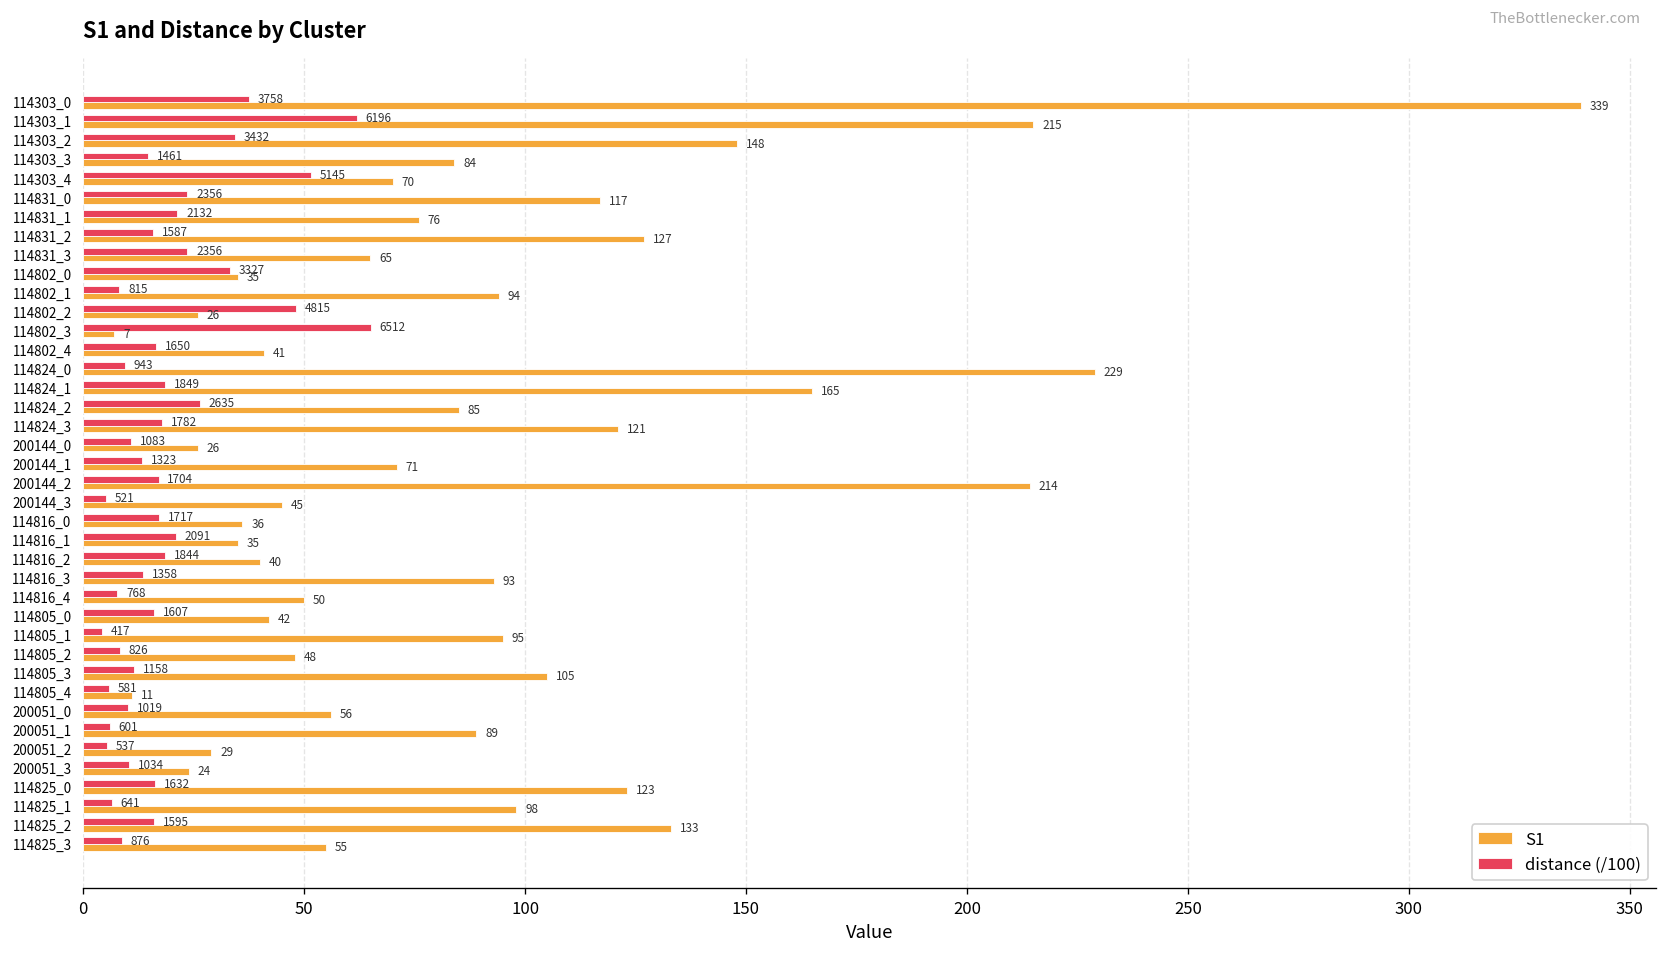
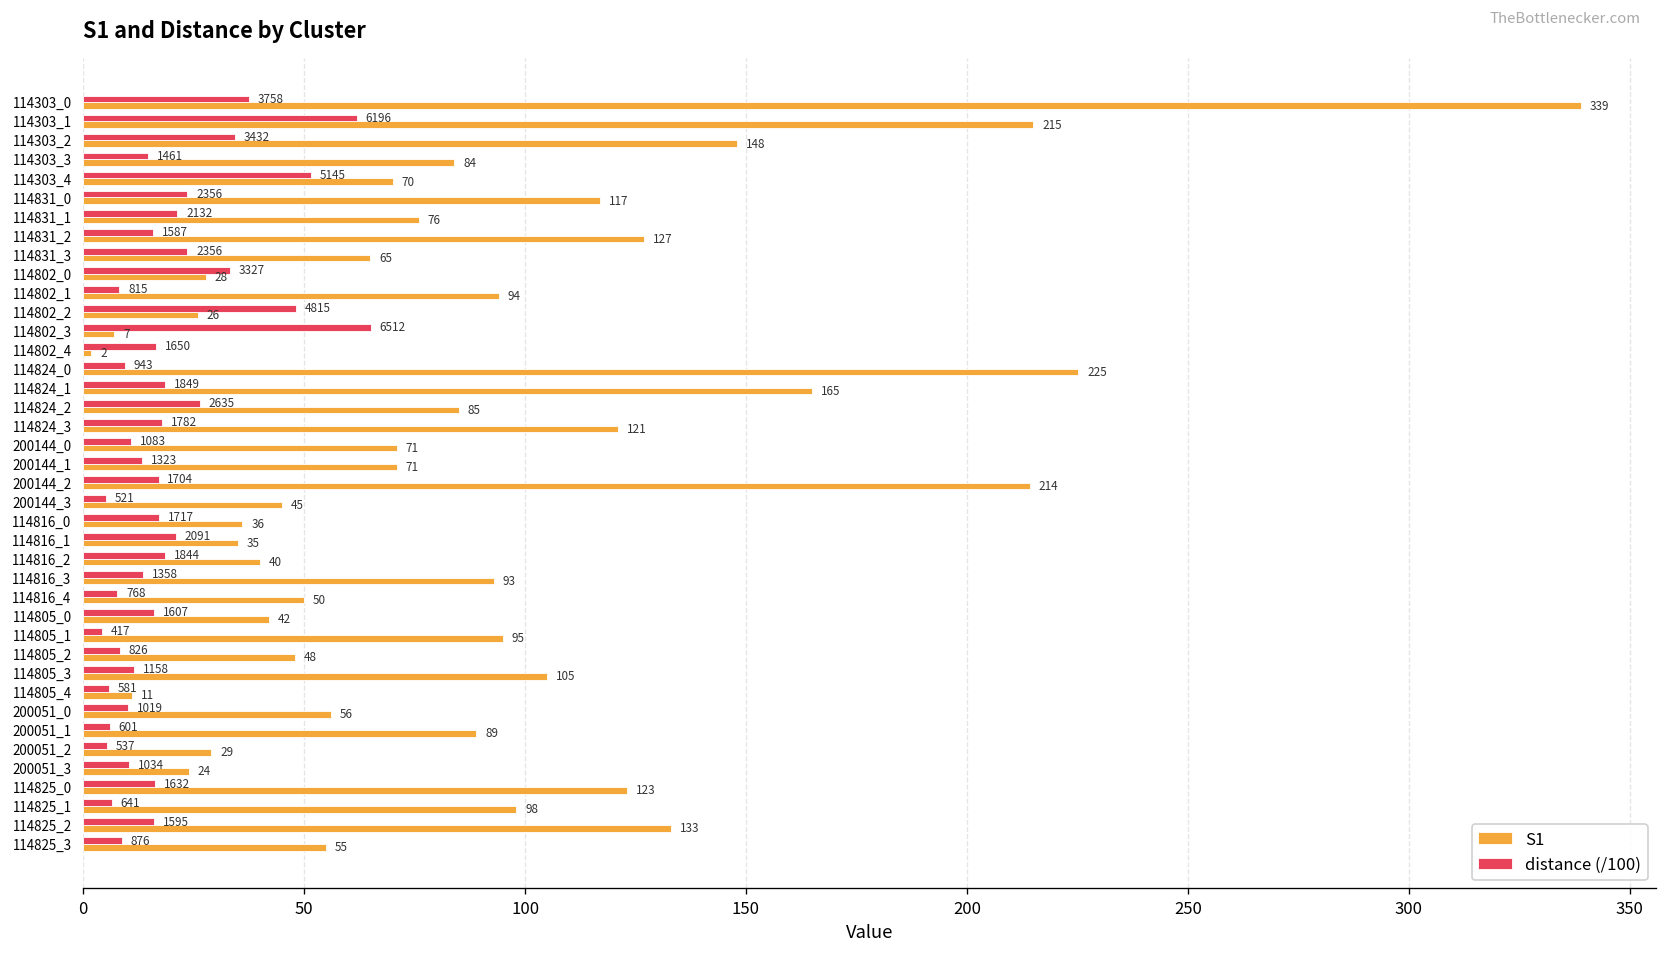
S1, 114802_0: 35 -> 28
S1, 114802_4: 41 -> 2
S1, 114824_0: 229 -> 225
S1, 200144_0: 26 -> 71
